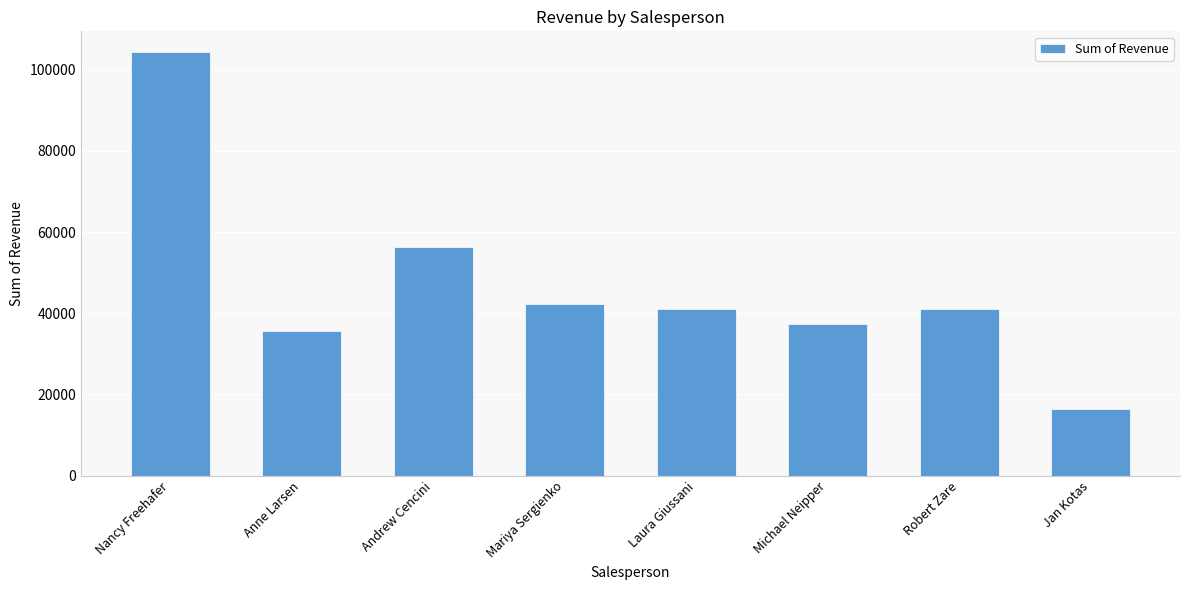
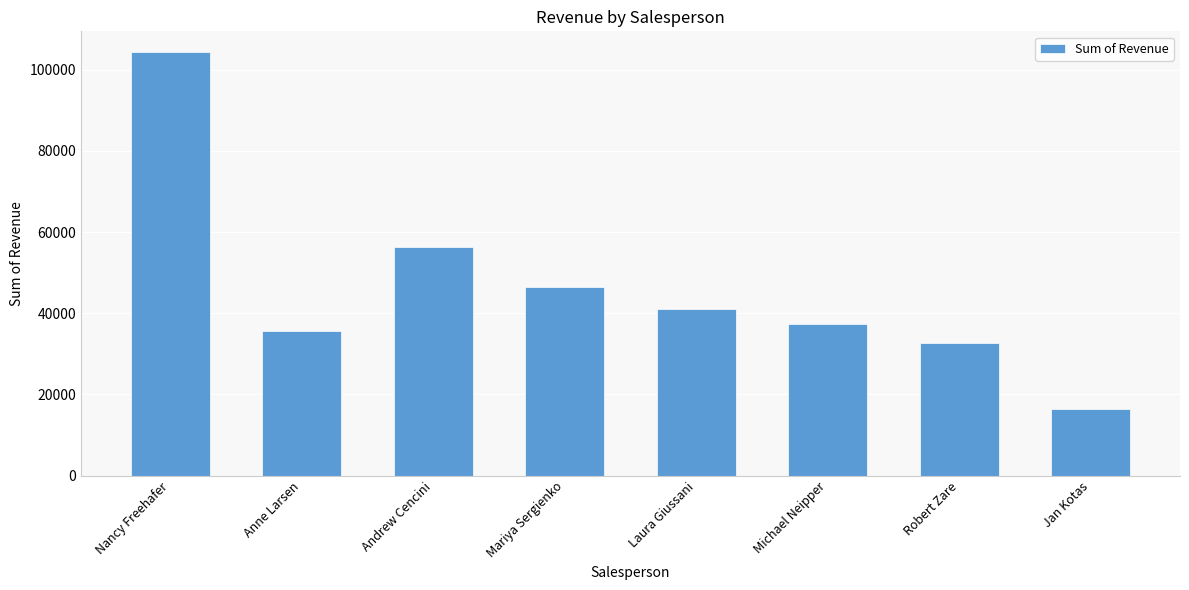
Mariya Sergienko: 42000 -> 46000
Robert Zare: 41000 -> 33000
